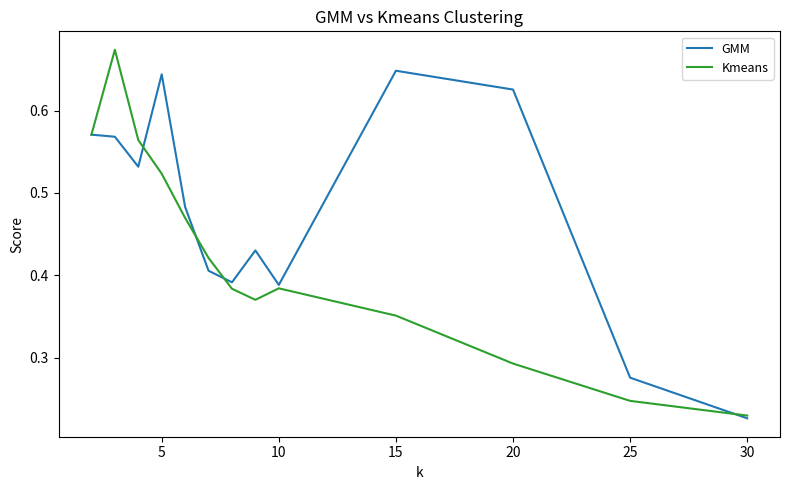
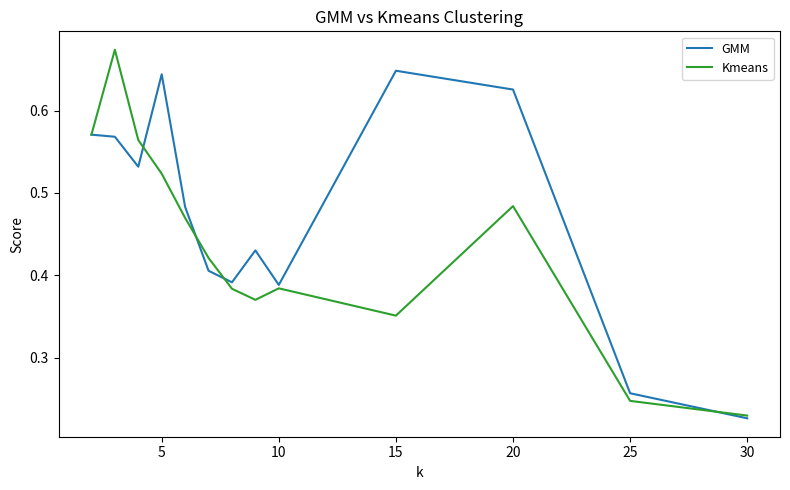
Kmeans, 20: 0.29 -> 0.48
GMM, 25: 0.28 -> 0.26
